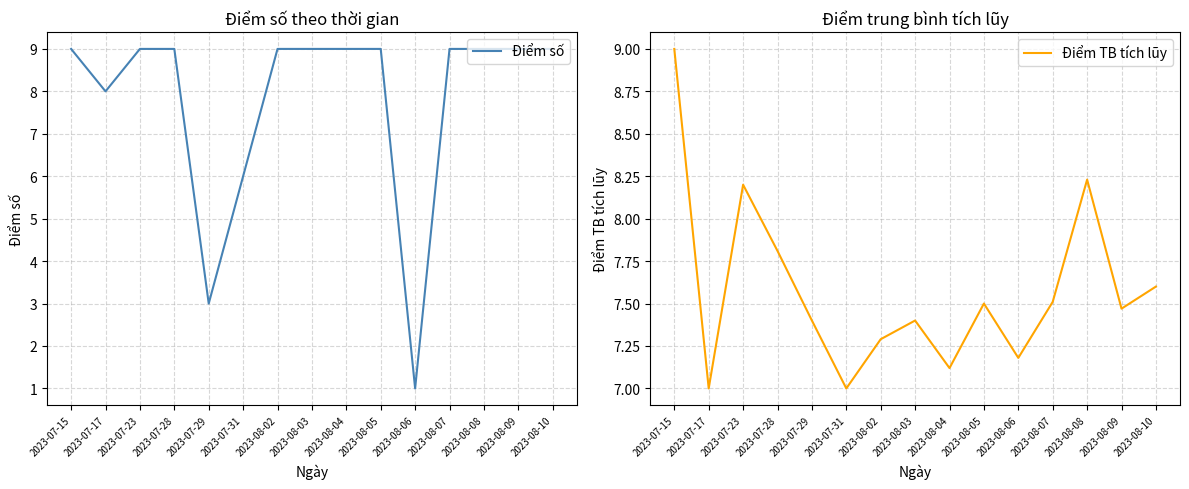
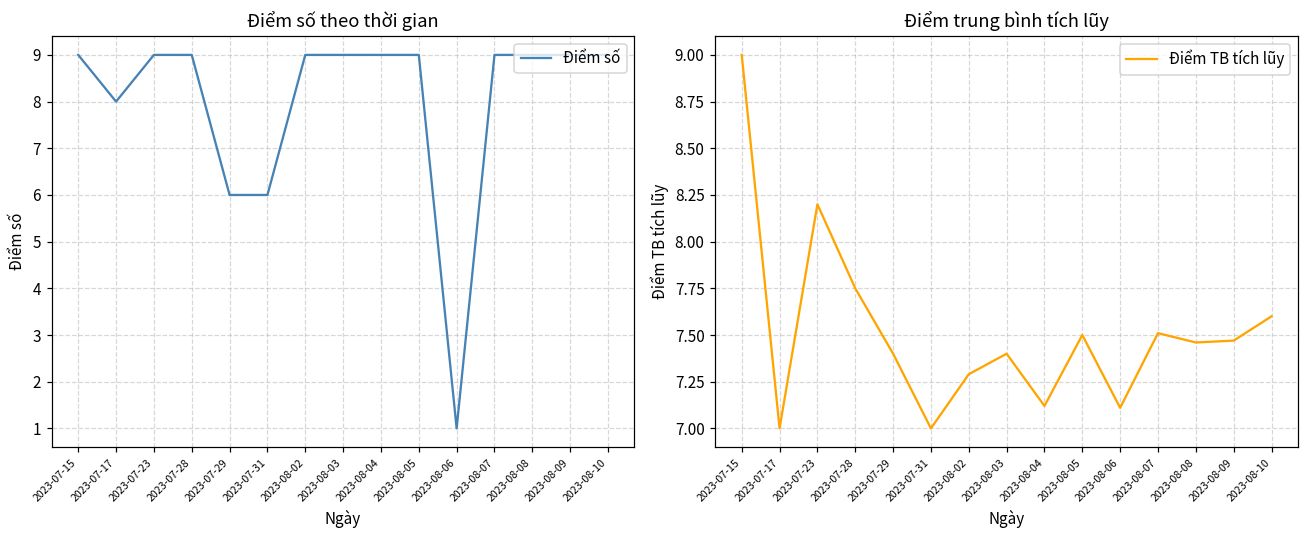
Điểm số theo thời gian, 2023-07-29: 3 -> 6
Điểm trung bình tích lũy, 2023-07-28: 7.81 -> 7.75
Điểm trung bình tích lũy, 2023-08-06: 7.18 -> 7.11
Điểm trung bình tích lũy, 2023-08-08: 8.23 -> 7.46
